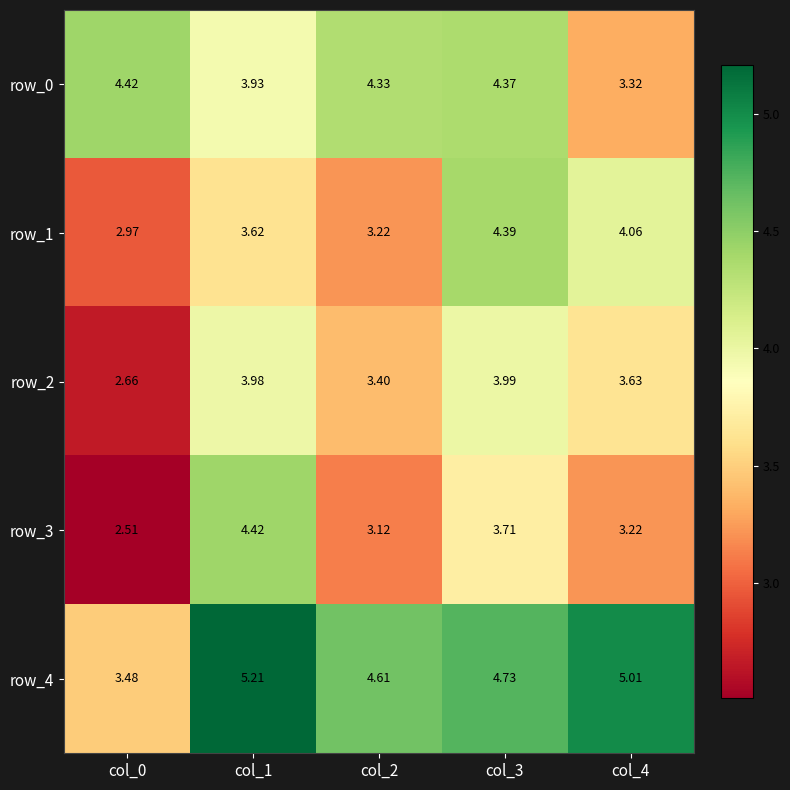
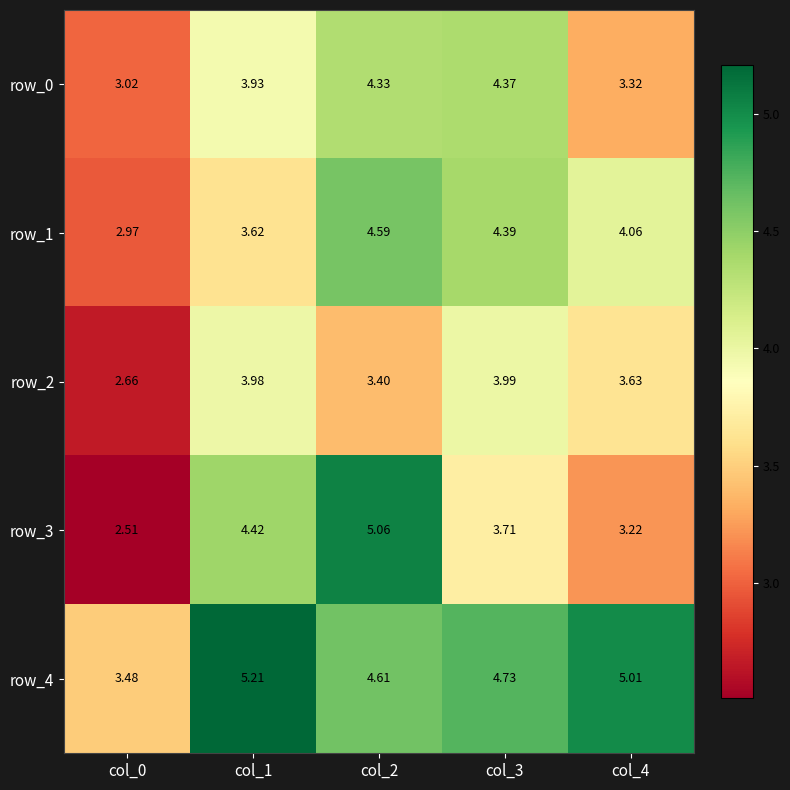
row_0, col_0: 4.42 -> 3.02
row_1, col_2: 3.22 -> 4.59
row_3, col_2: 3.12 -> 5.06
